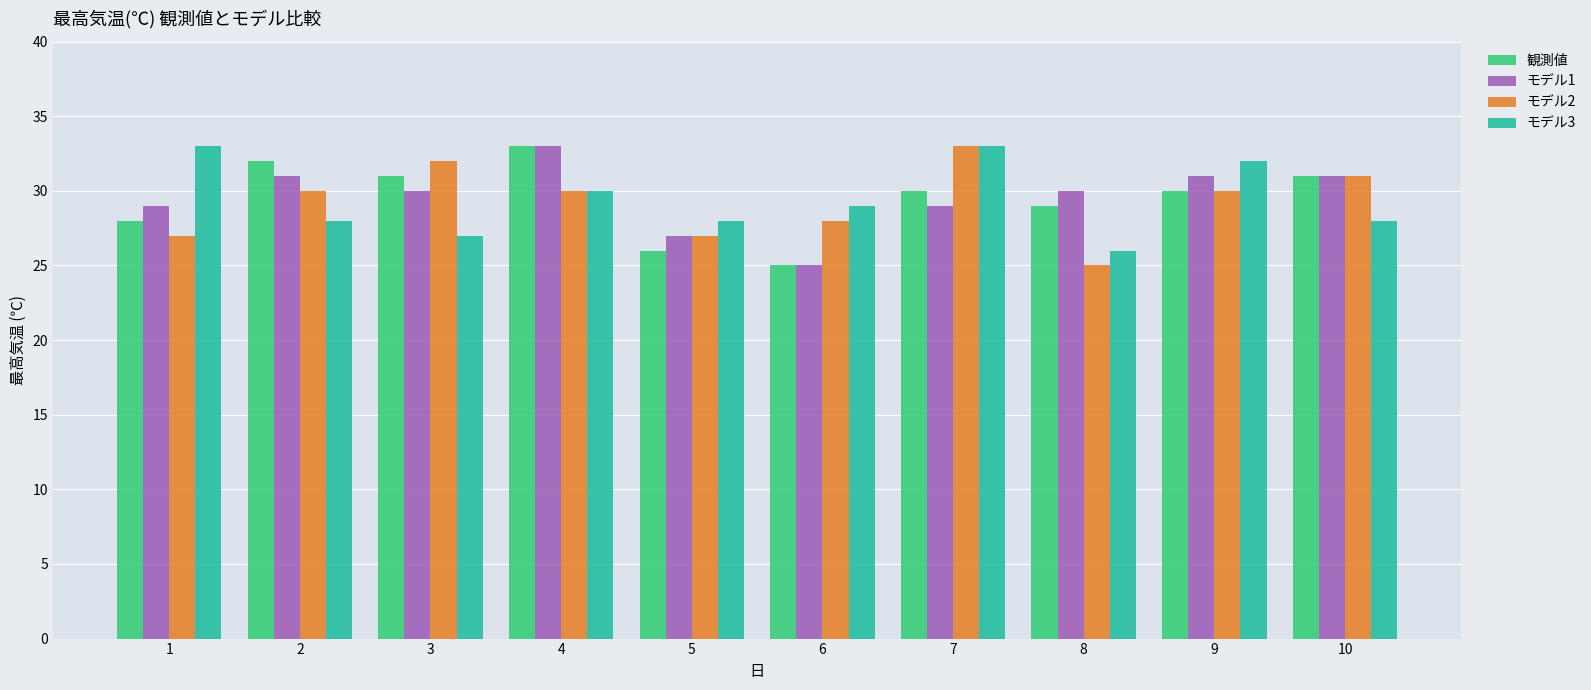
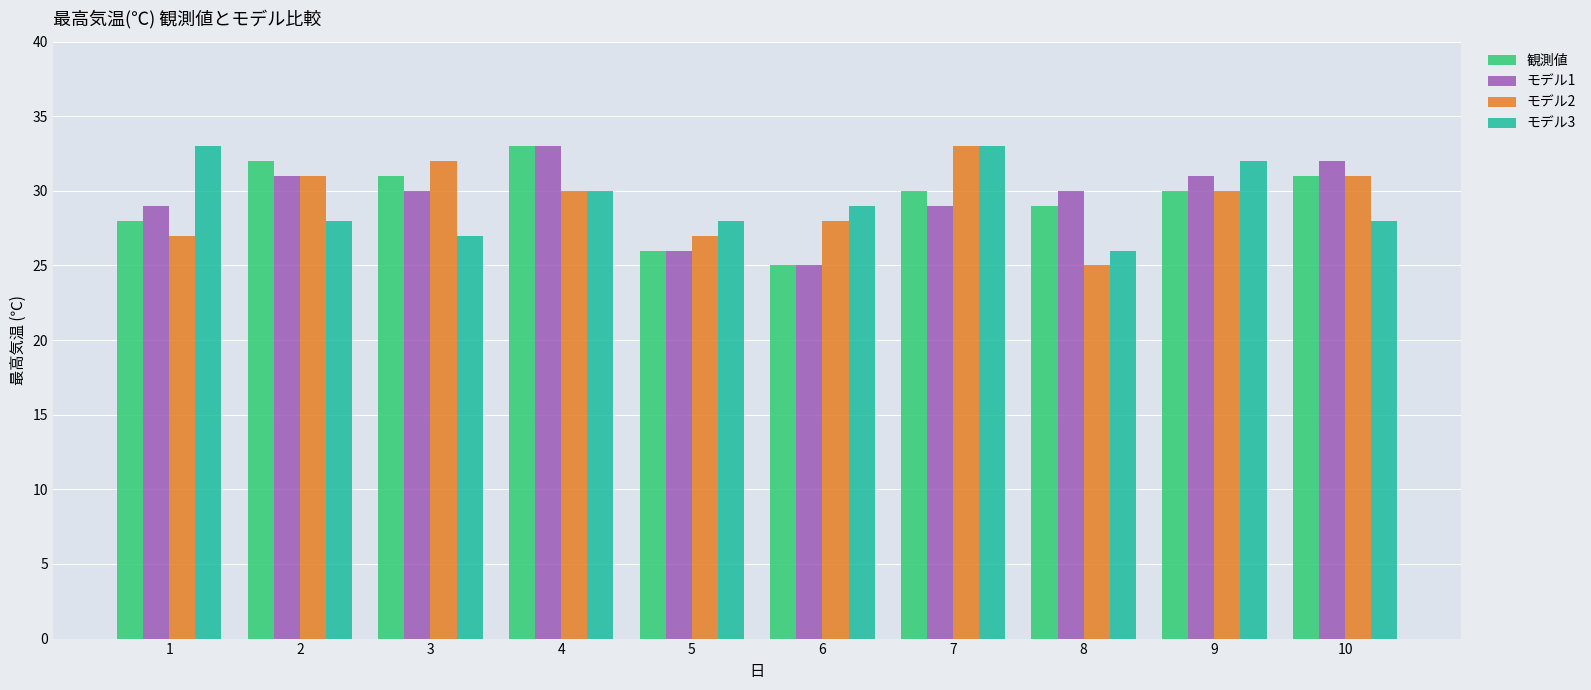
モデル2, 2: 30 -> 31
モデル1, 5: 27 -> 26
モデル1, 10: 31 -> 32
